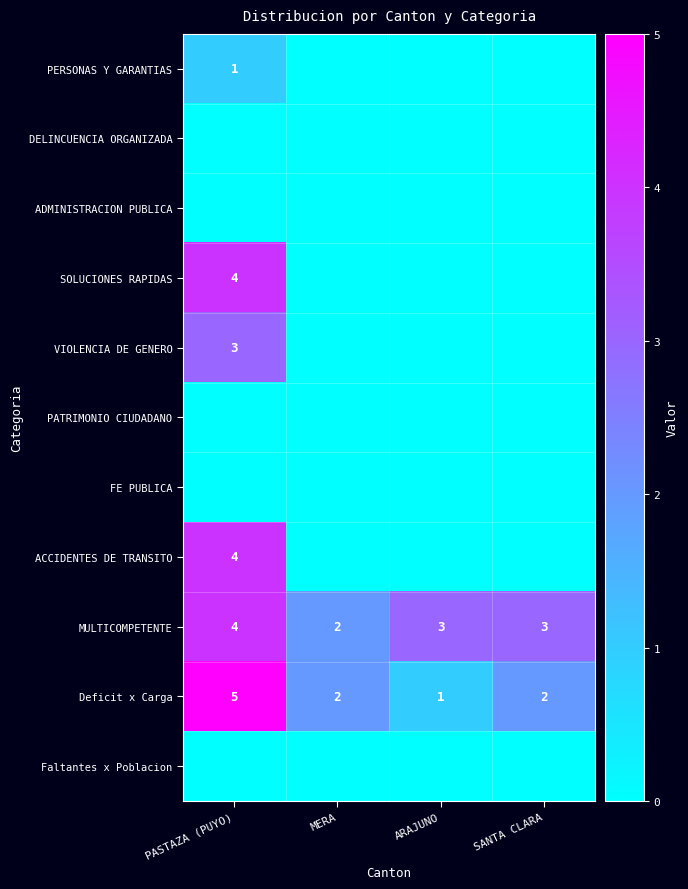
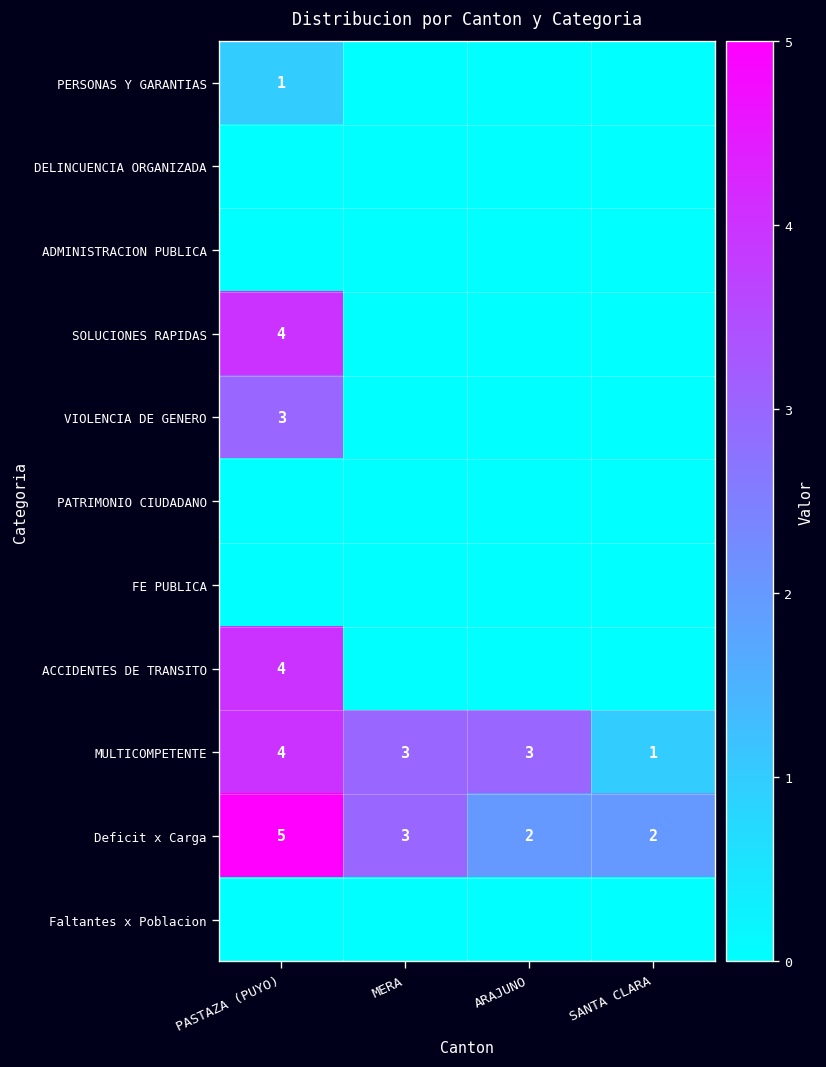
MULTICOMPETENTE, MERA: 2 -> 3
MULTICOMPETENTE, SANTA CLARA: 3 -> 1
Deficit x Carga, MERA: 2 -> 3
Deficit x Carga, ARAJUNO: 1 -> 2
